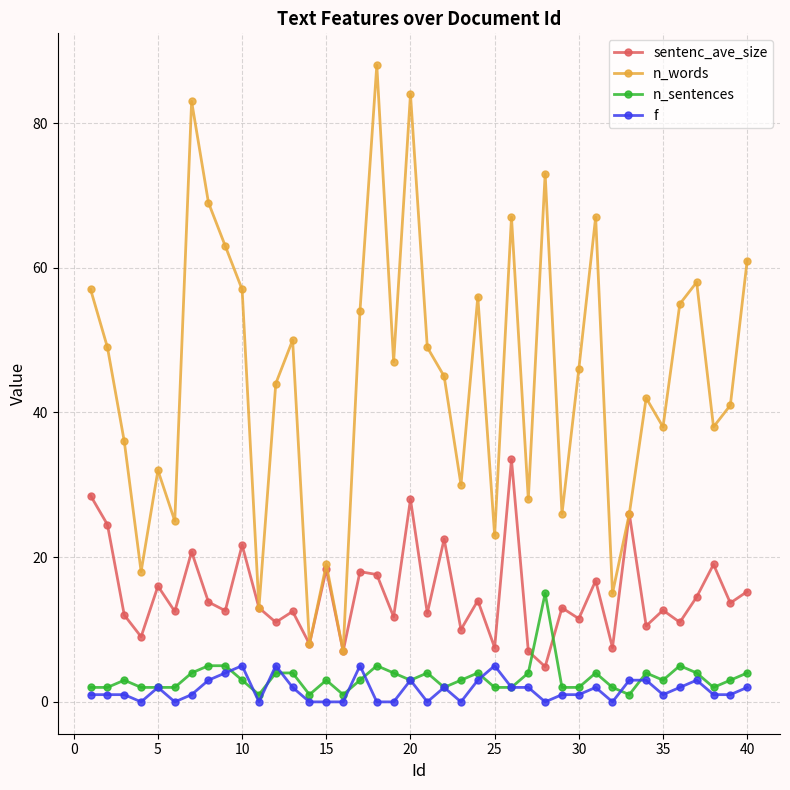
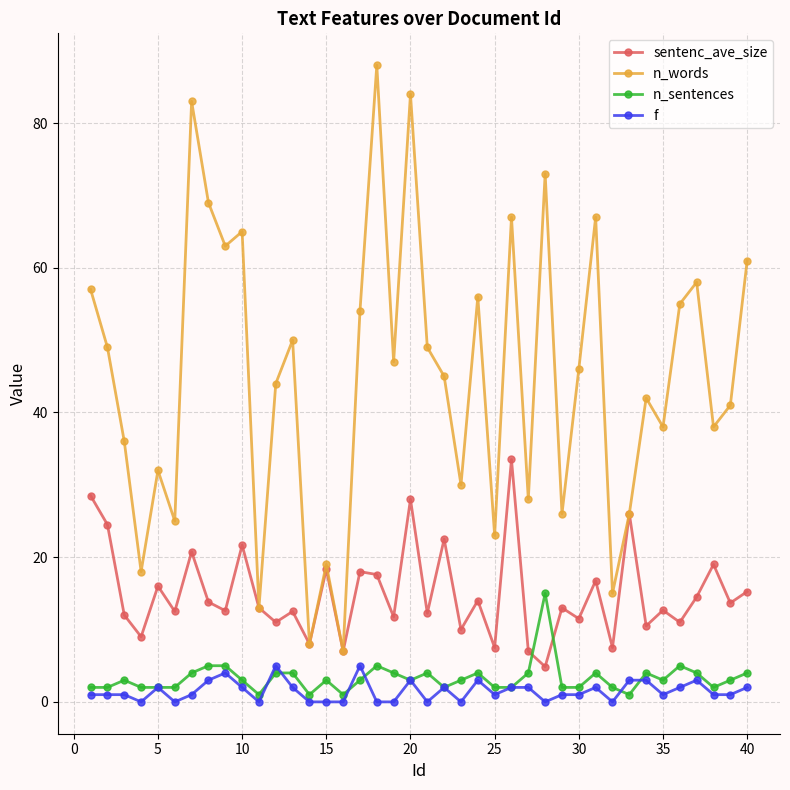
n_words, 10: 57 -> 65
f, 10: 5 -> 2
f, 25: 5 -> 1
